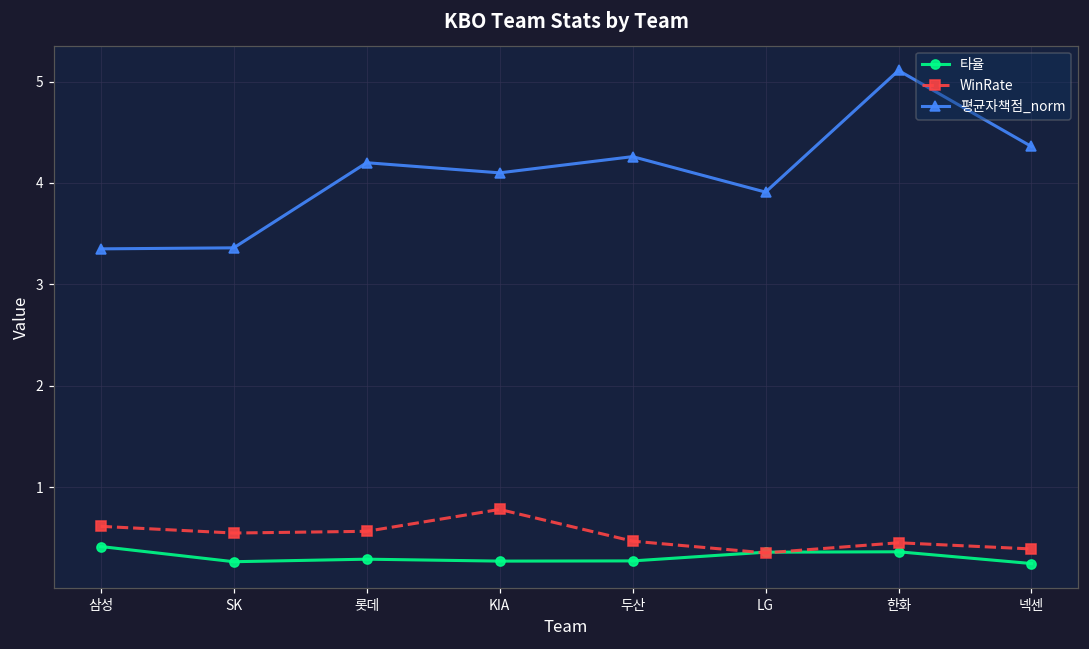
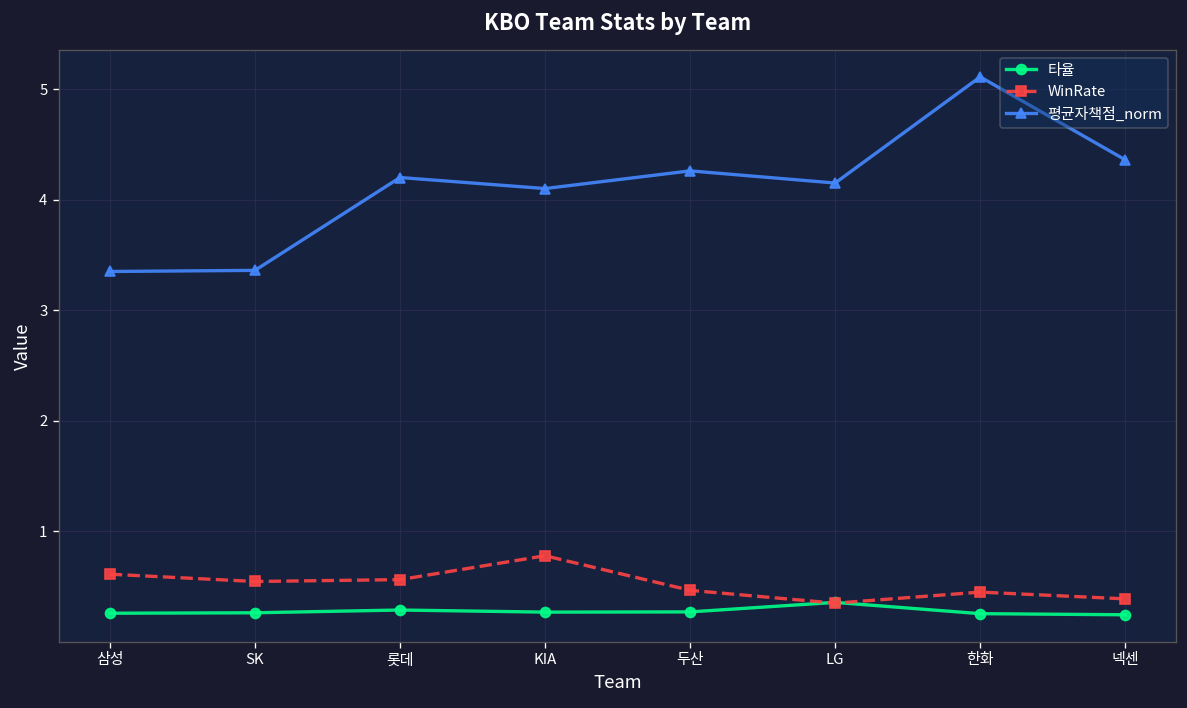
타율, 삼성: 0.4 -> 0.3
평균자책점_norm, LG: 3.9 -> 4.2
타율, 한화: 0.4 -> 0.3
